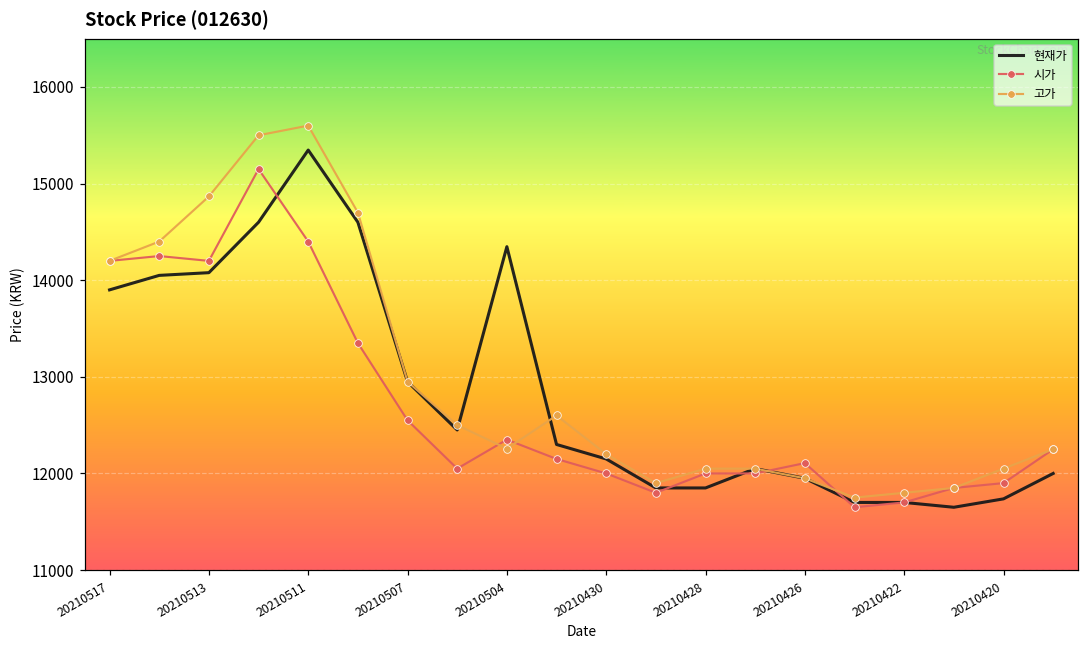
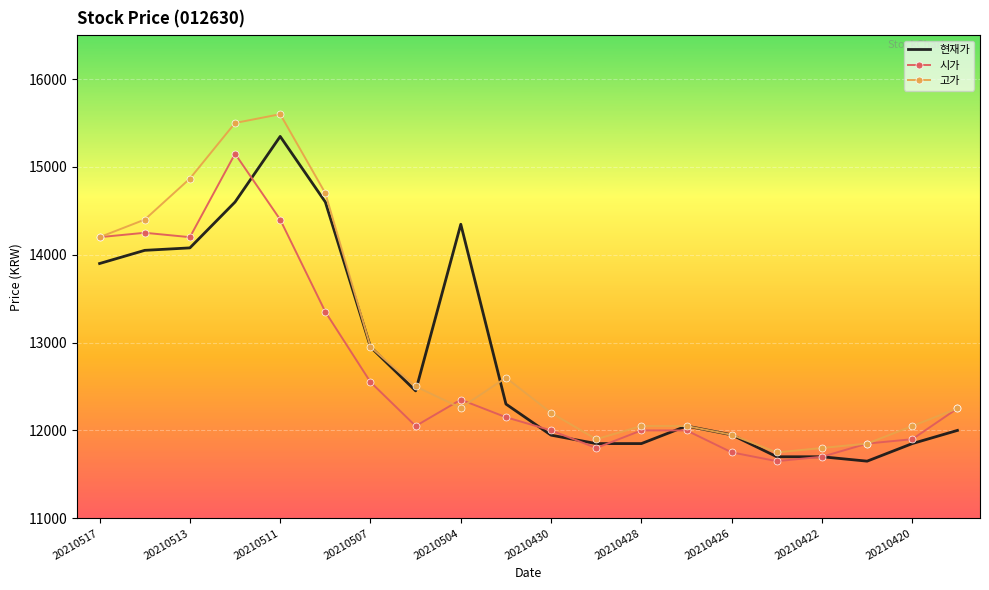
현재가, 20210430: 12200 -> 11900
시가, 20210426: 12100 -> 11800
현재가, 20210420: 11700 -> 11900
